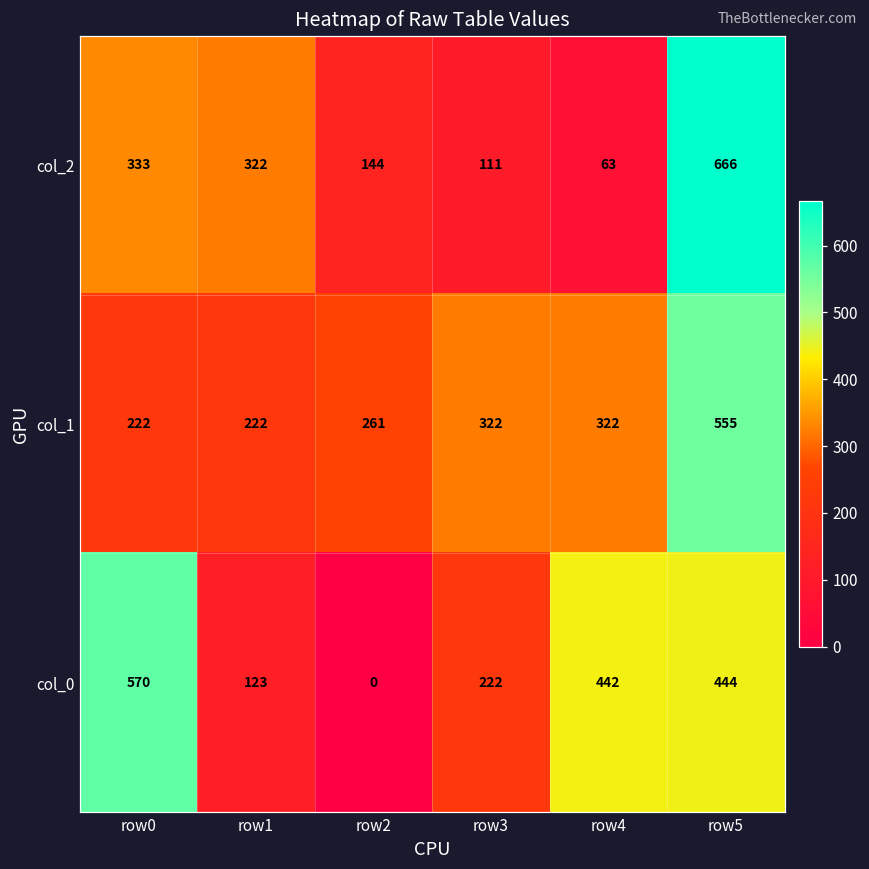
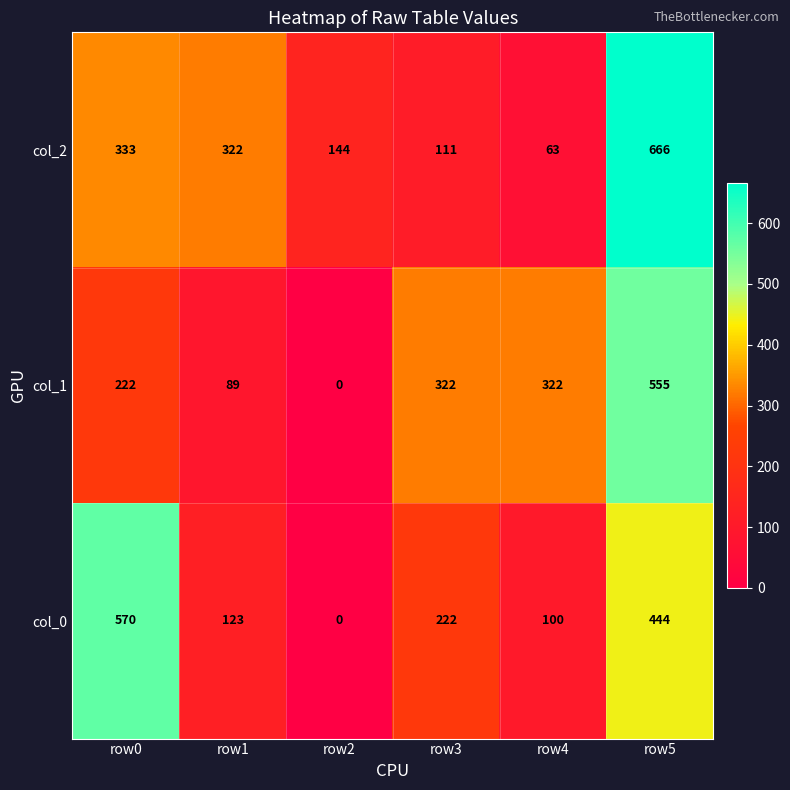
col_1, row1: 222 -> 89
col_1, row2: 261 -> 0
col_0, row4: 442 -> 100
